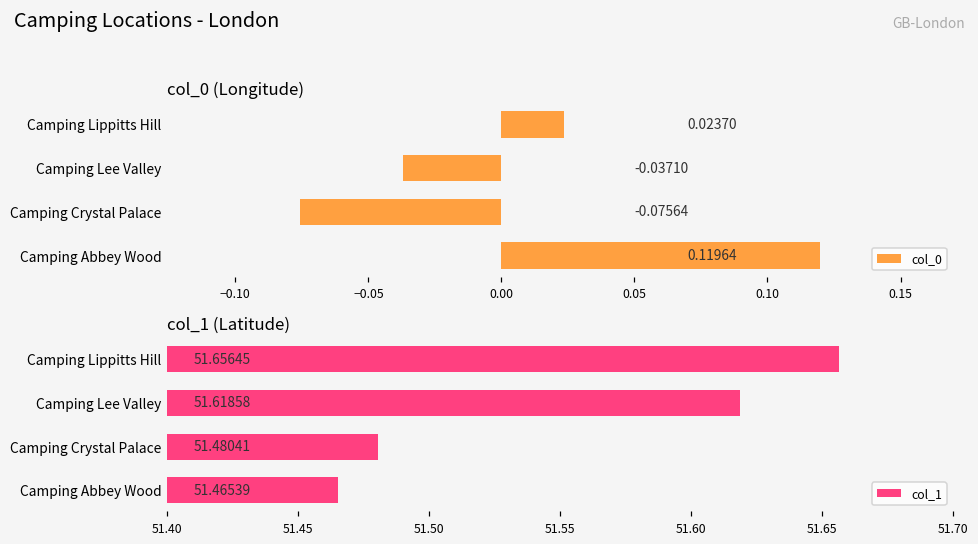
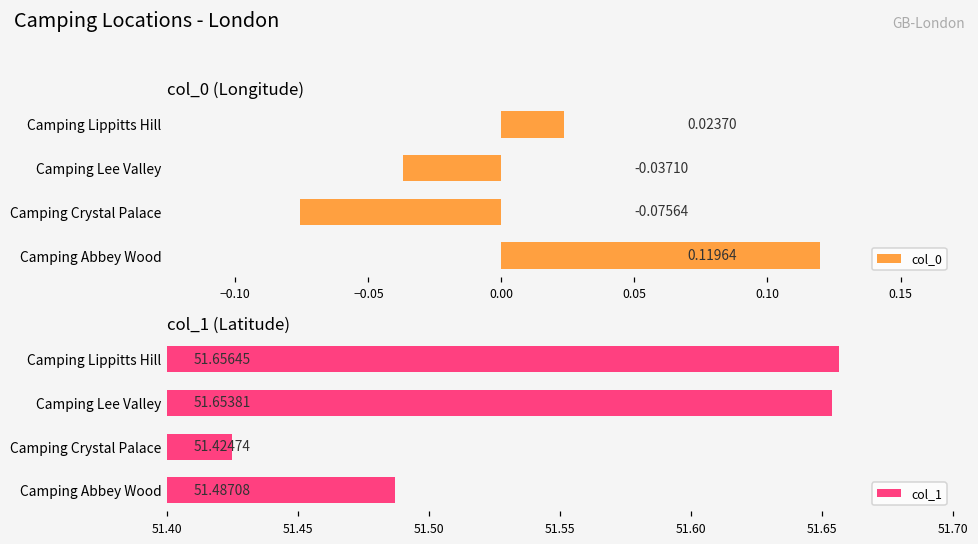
col_1 (Latitude), Camping Lee Valley: 51.61858 -> 51.65381
col_1 (Latitude), Camping Crystal Palace: 51.48041 -> 51.42474
col_1 (Latitude), Camping Abbey Wood: 51.46539 -> 51.48708
